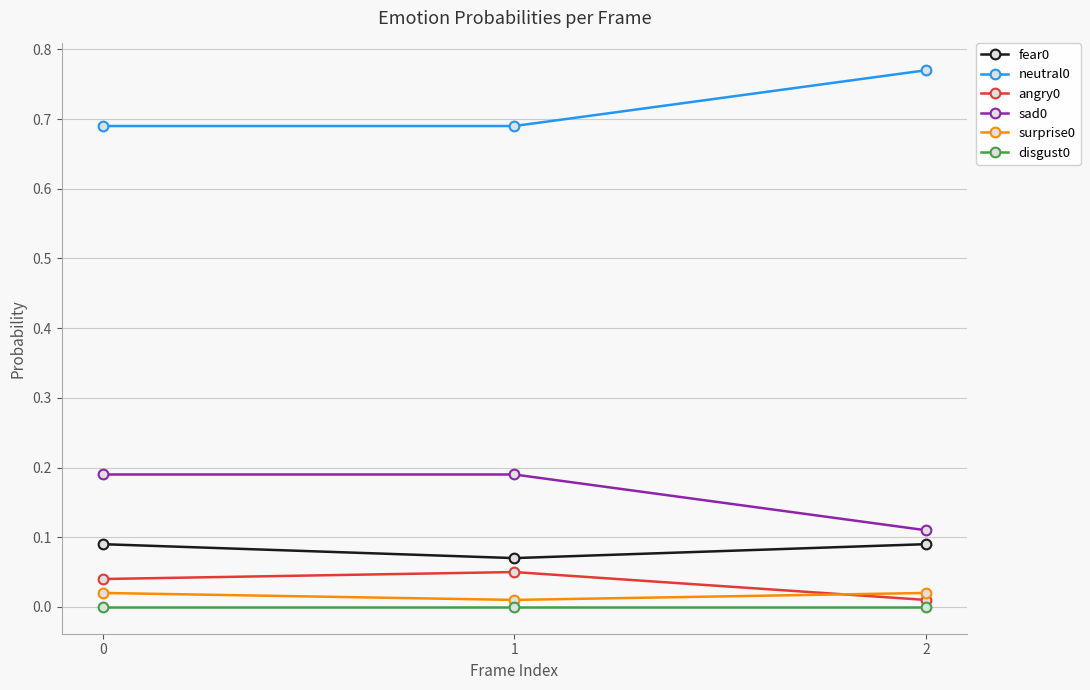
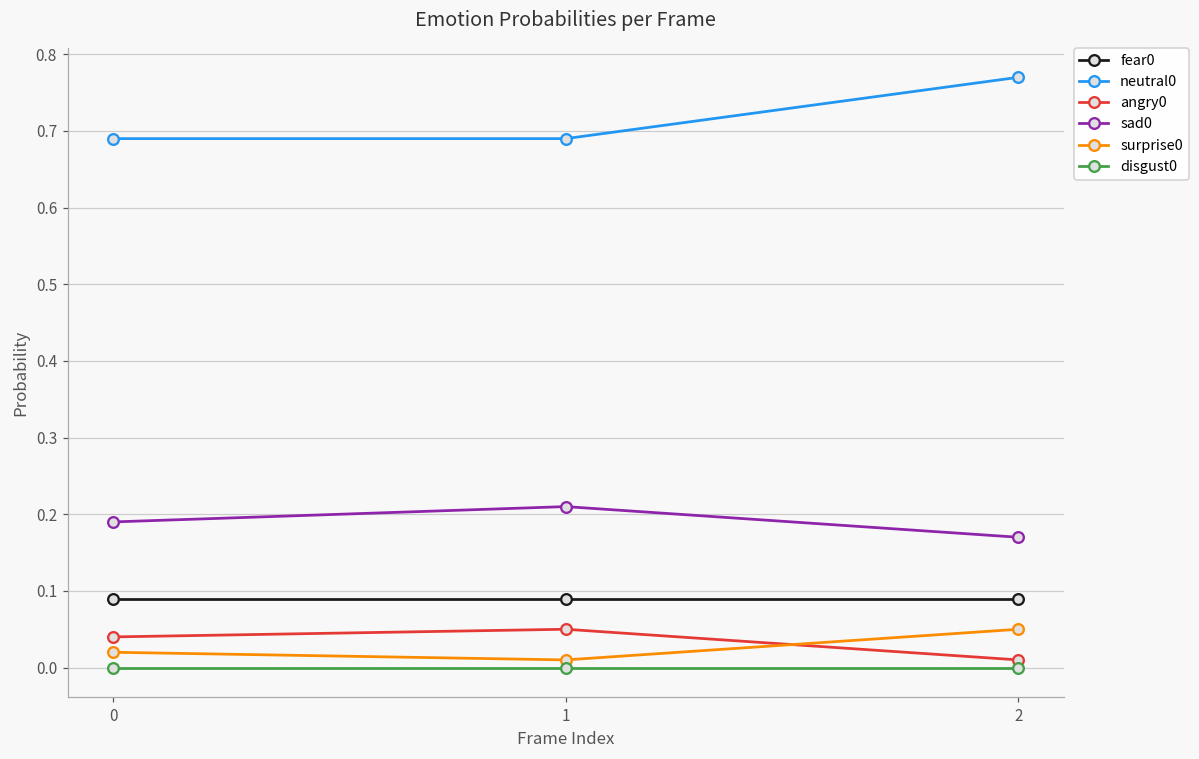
fear0, 1: 0.07 -> 0.09
sad0, 1: 0.19 -> 0.21
sad0, 2: 0.11 -> 0.17
surprise0, 2: 0.02 -> 0.05
